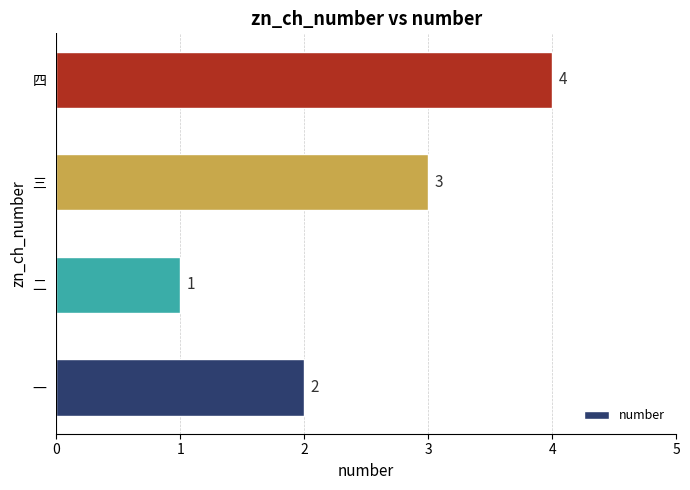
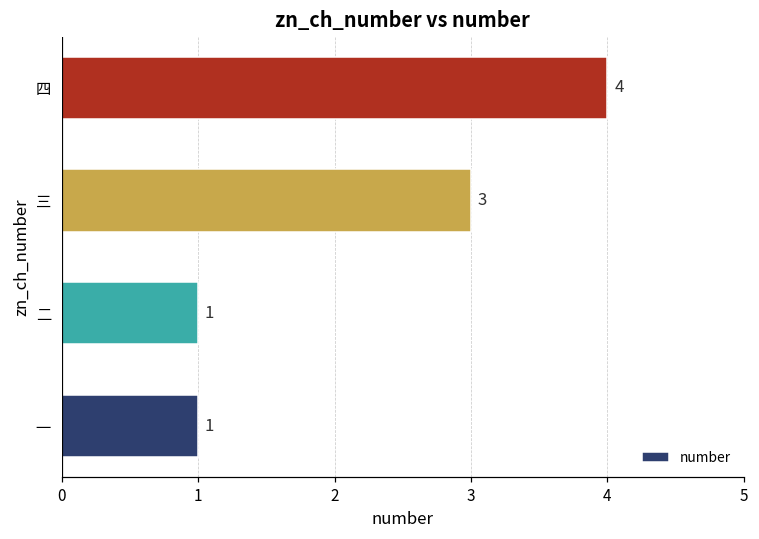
一: 2 -> 1
